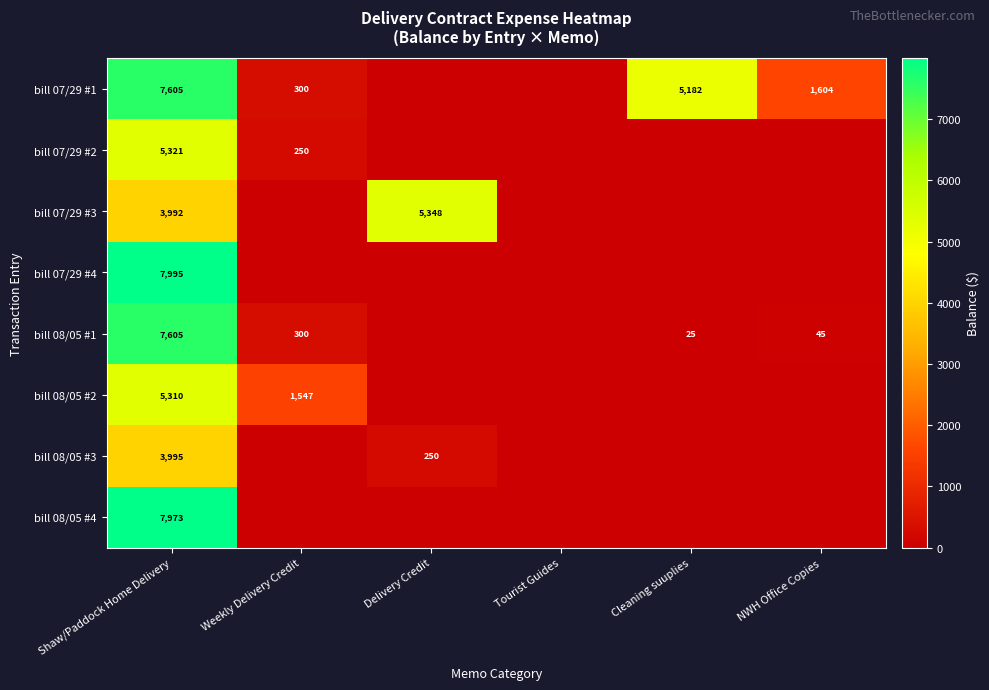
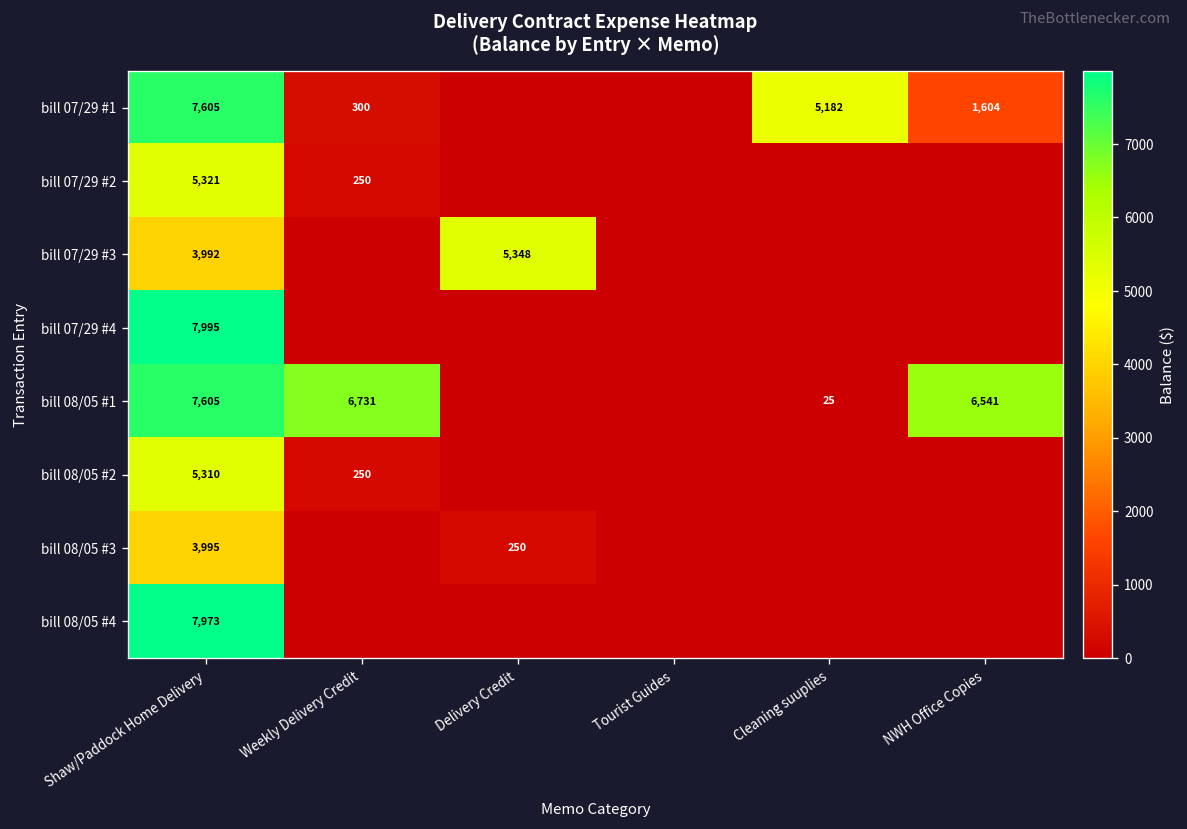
bill 08/05 #1, Weekly Delivery Credit: 300 -> 6,731
bill 08/05 #1, NWH Office Copies: 45 -> 6,541
bill 08/05 #2, Weekly Delivery Credit: 1,547 -> 250
